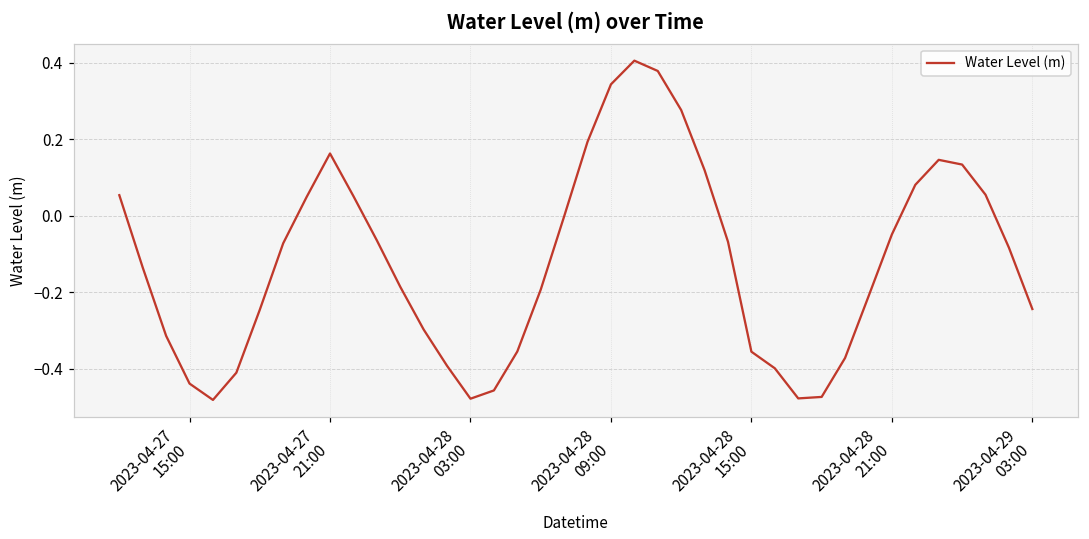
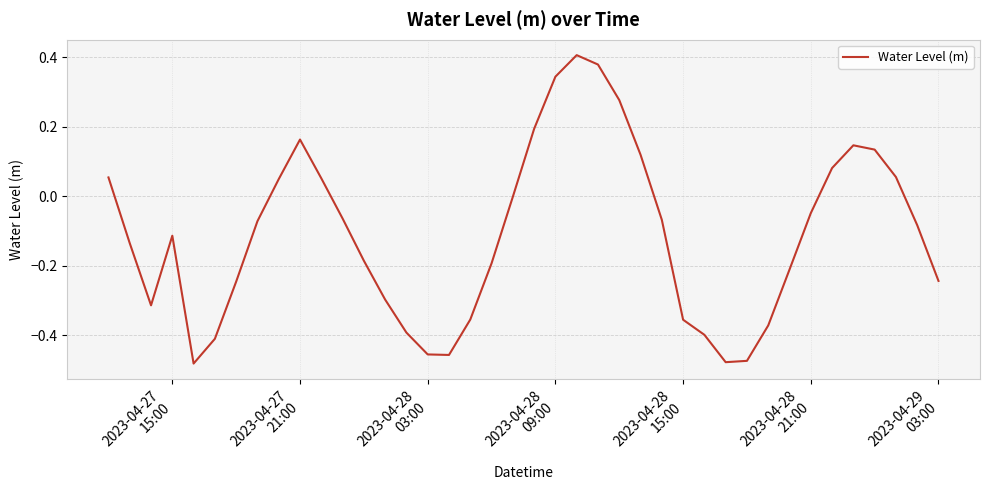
2023-04-27 15:00: -0.44 -> -0.11
2023-04-28 03:00: -0.48 -> -0.46
